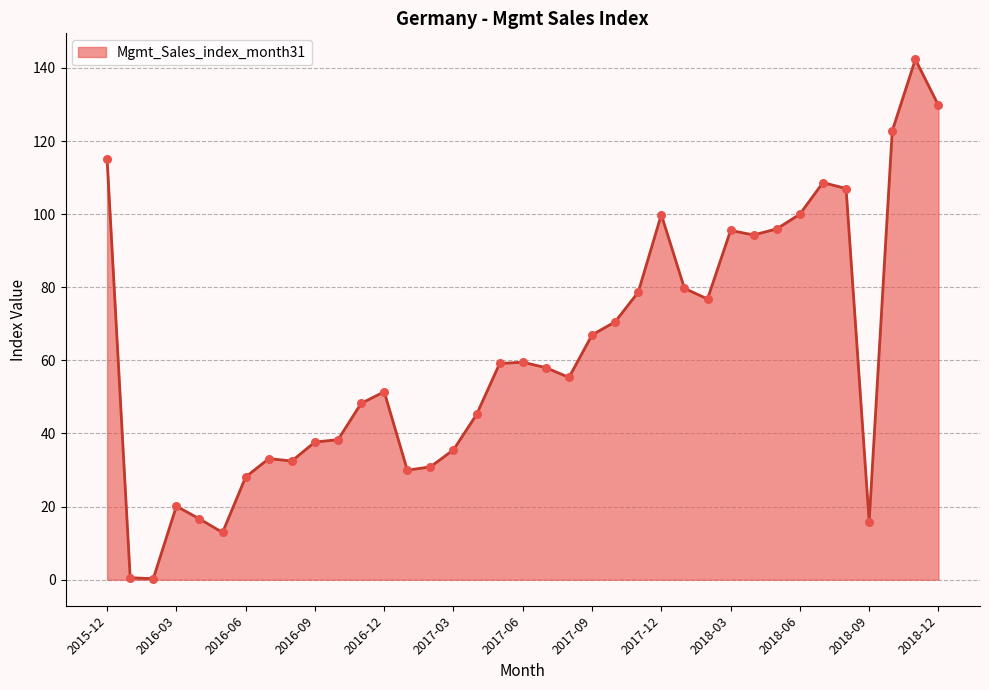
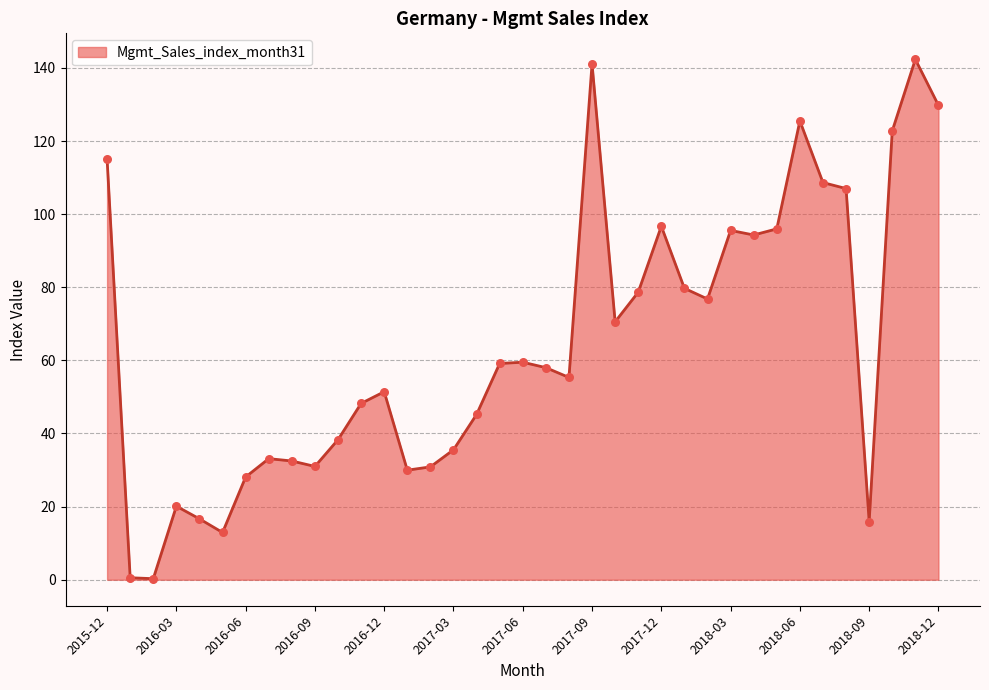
2016-09: 38 -> 31
2017-09: 67 -> 141
2017-12: 100 -> 97
2018-06: 100 -> 126
